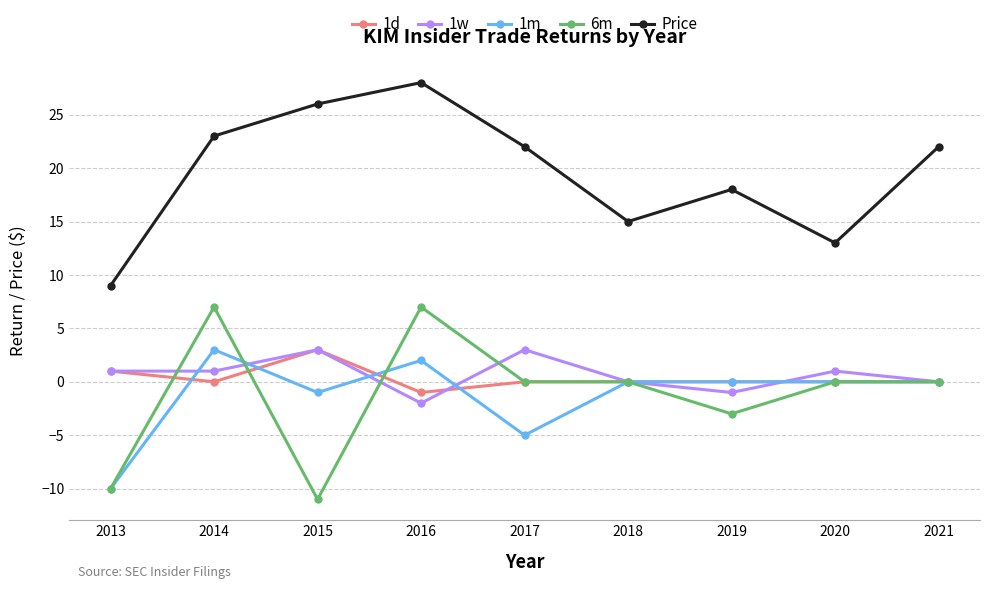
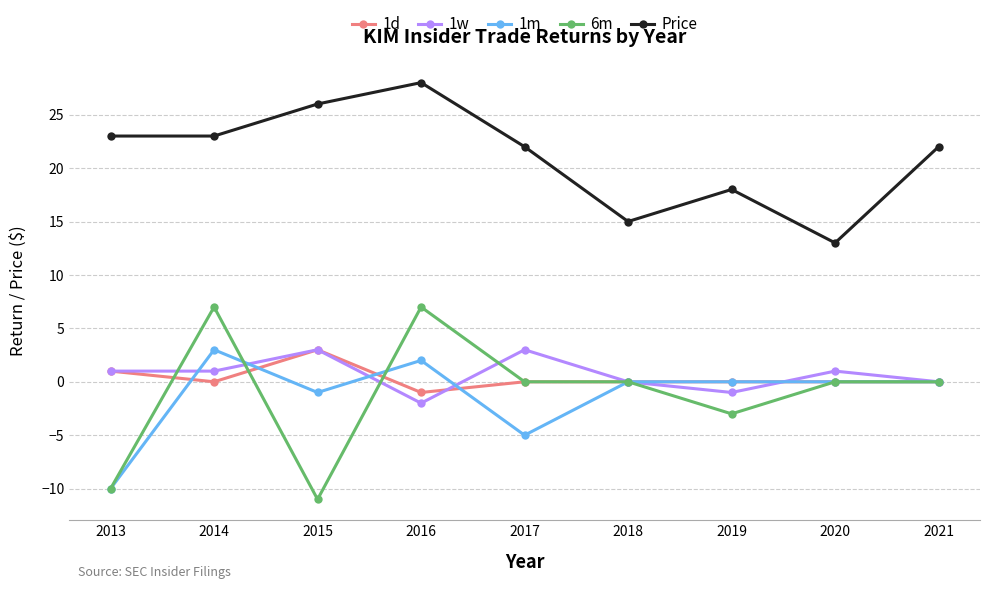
Price, 2013: 9 -> 23
